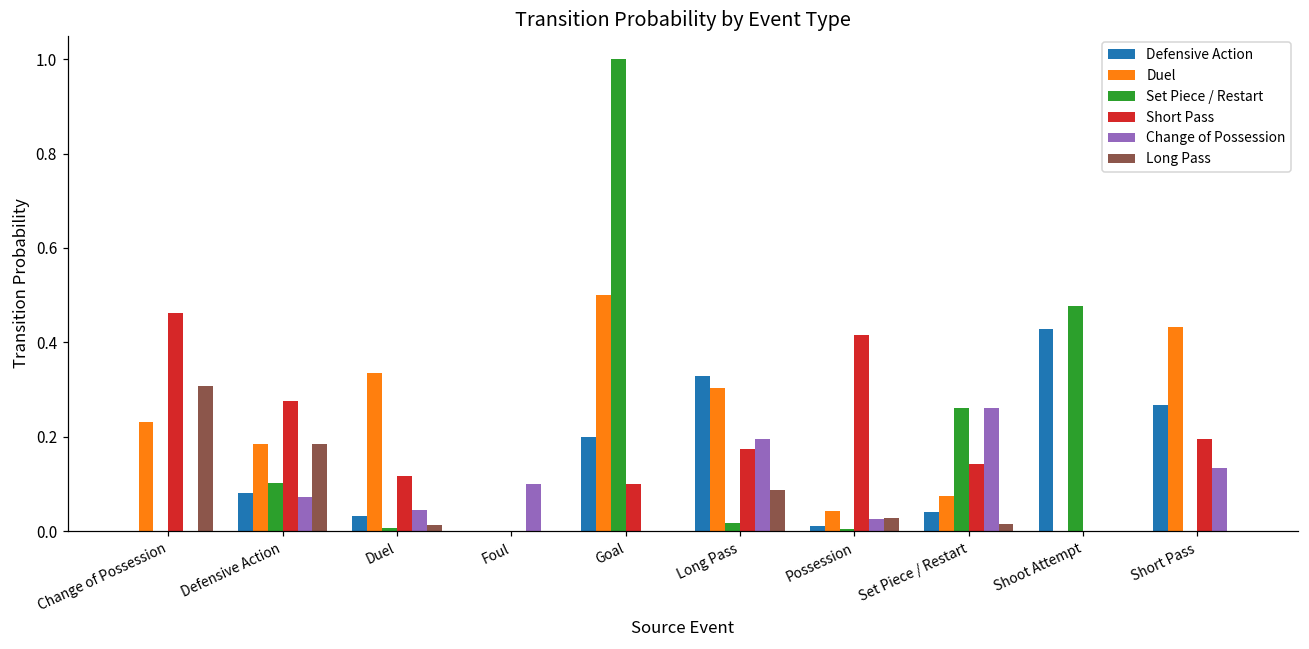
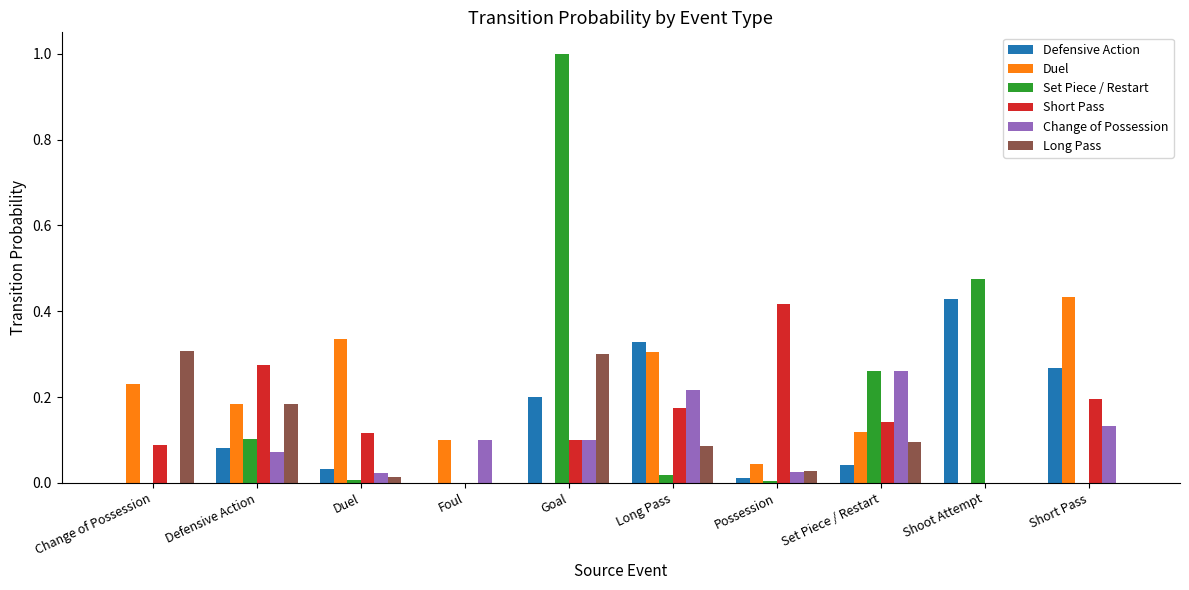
Short Pass, Change of Possession: 0.46 -> 0.09
Change of Possession, Duel: 0.05 -> 0.02
Duel, Foul: 0.0 -> 0.1
Duel, Goal: 0.5 -> 0.0
Change of Possession, Goal: 0.0 -> 0.1
Long Pass, Goal: 0.0 -> 0.3
Change of Possession, Long Pass: 0.20 -> 0.22
Duel, Set Piece / Restart: 0.07 -> 0.12
Long Pass, Set Piece / Restart: 0.01 -> 0.10
